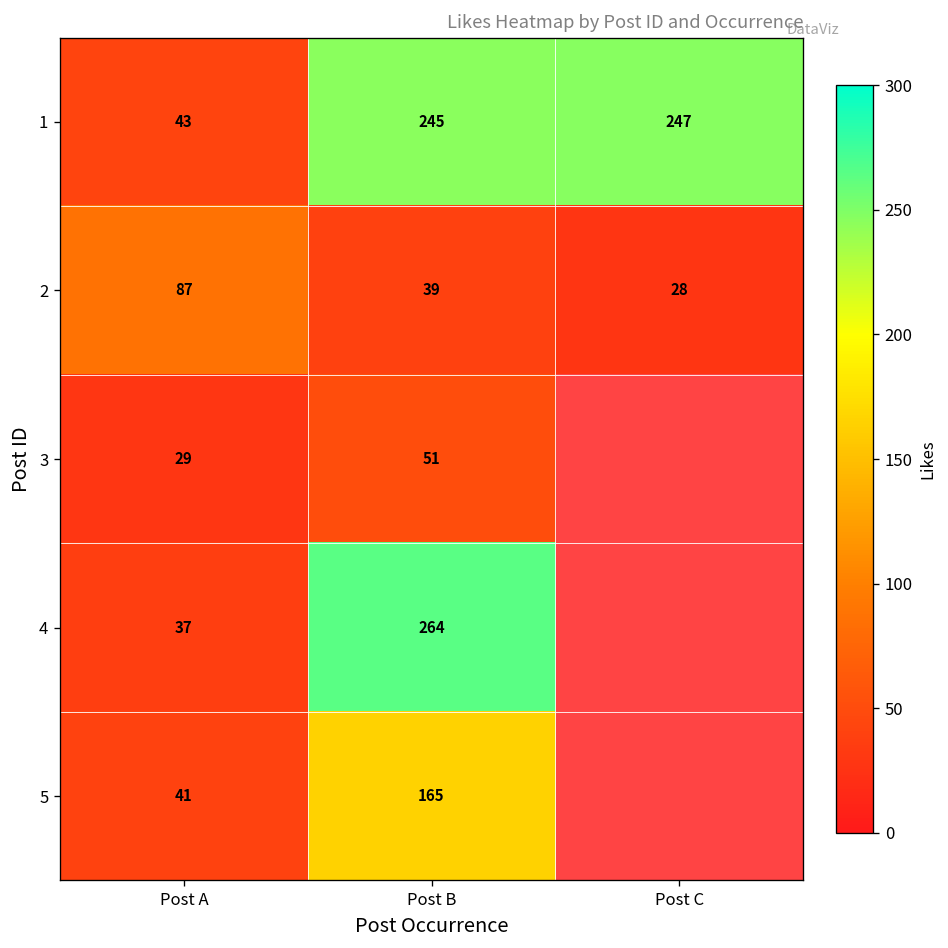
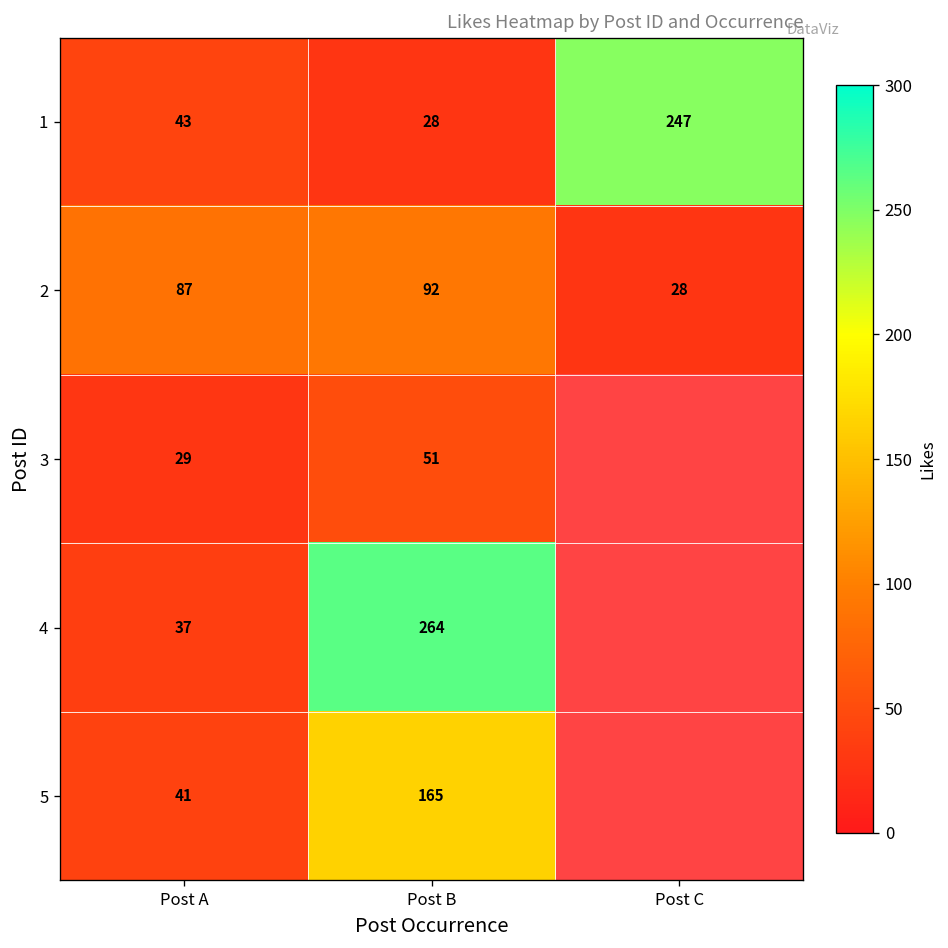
1, Post B: 245 -> 28
2, Post B: 39 -> 92
